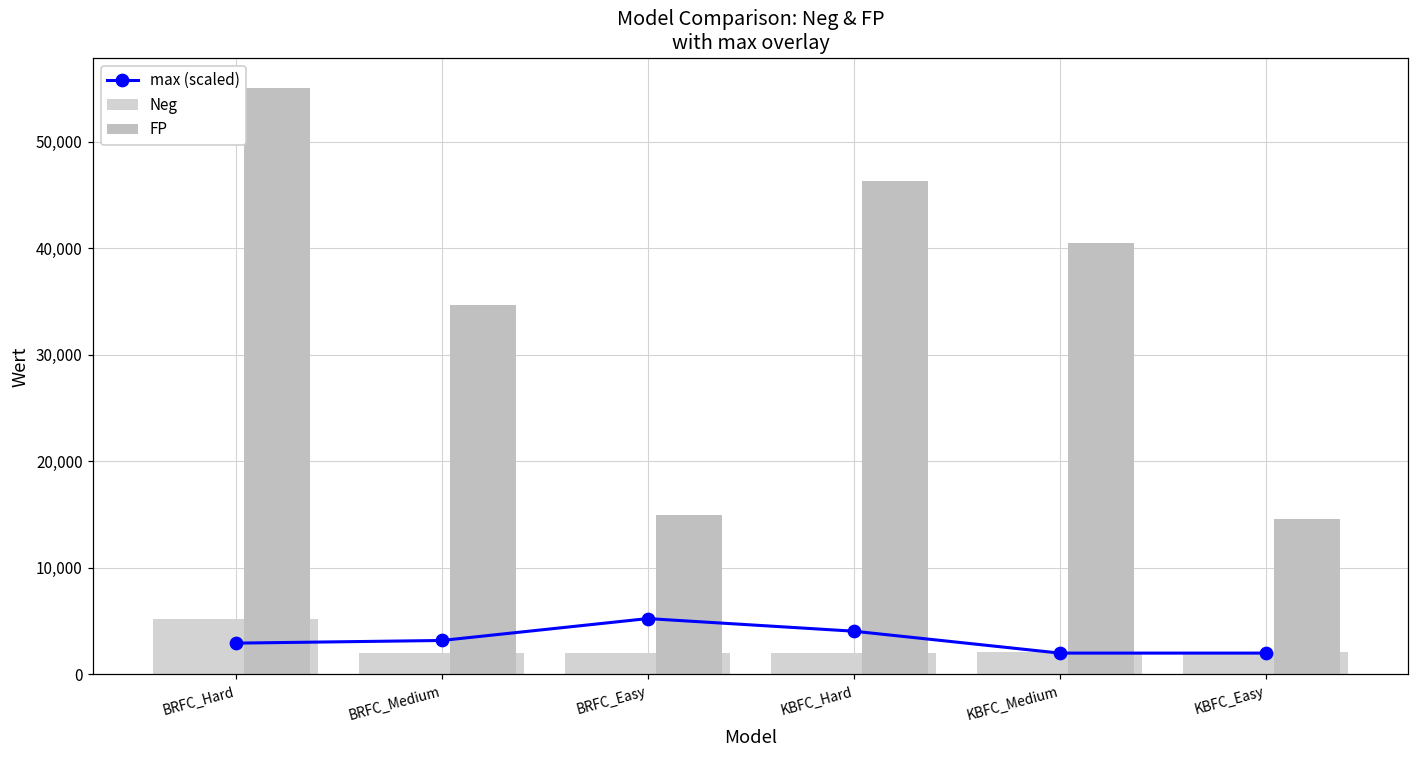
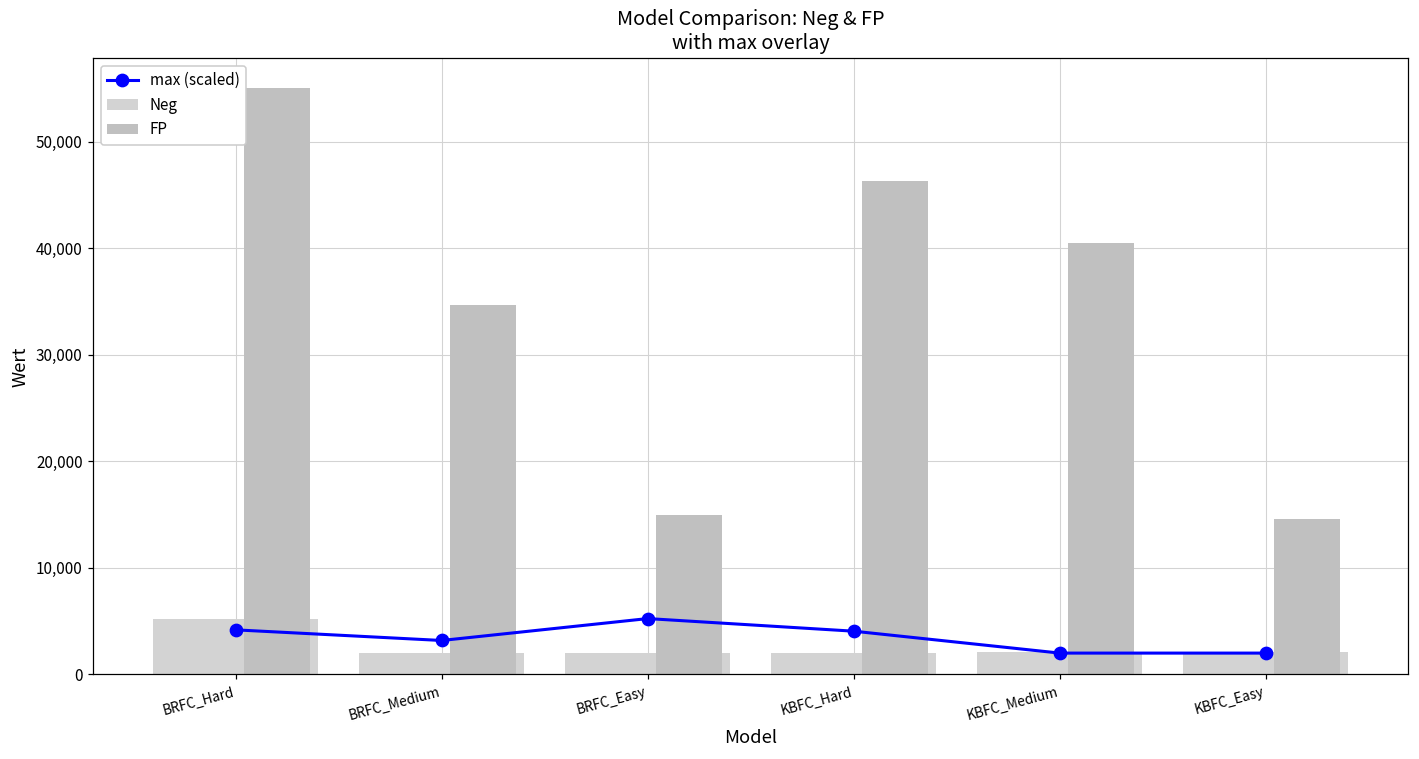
max (scaled), BRFC_Hard: 3,000 -> 4,000
